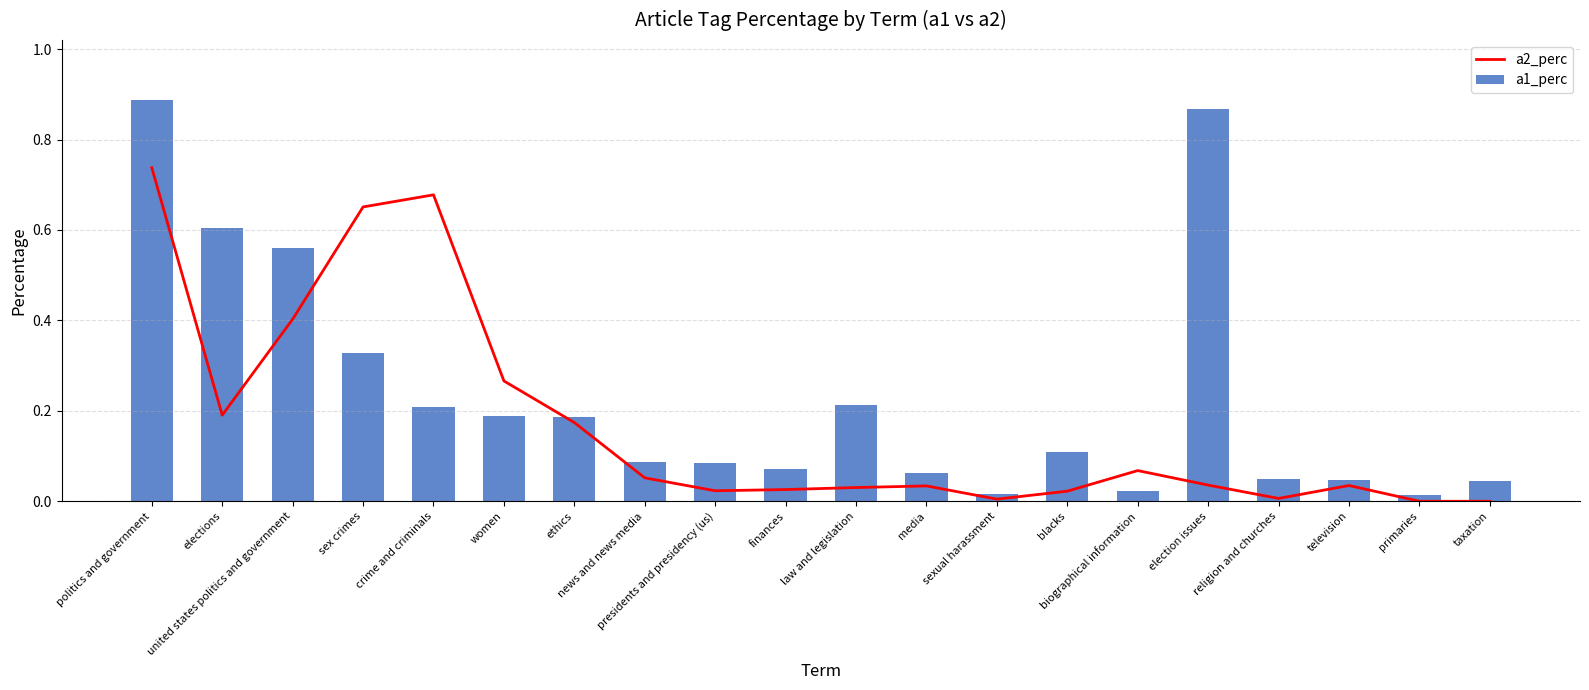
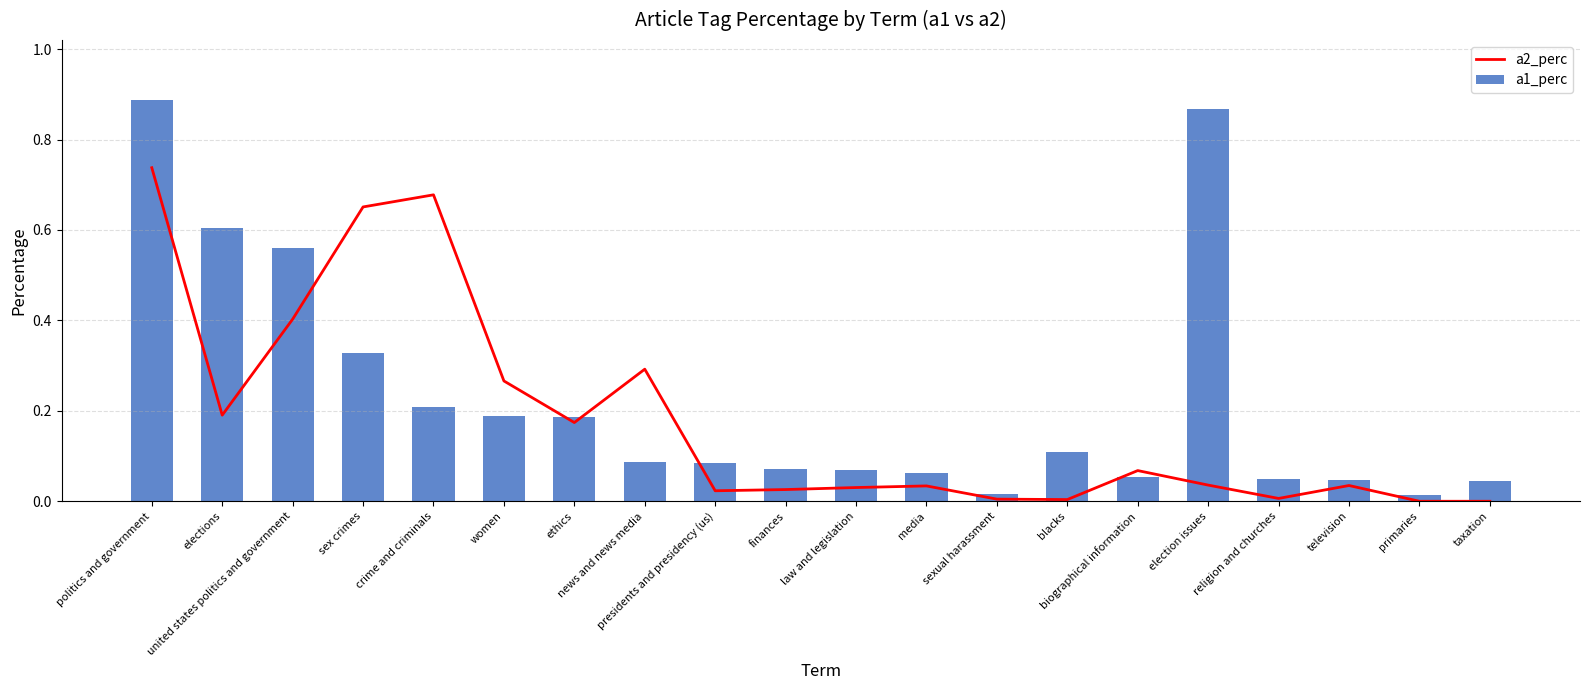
a2_perc, news and news media: 0.05 -> 0.29
a1_perc, law and legislation: 0.21 -> 0.07
a2_perc, blacks: 0.02 -> 0.00
a1_perc, biographical information: 0.02 -> 0.05
